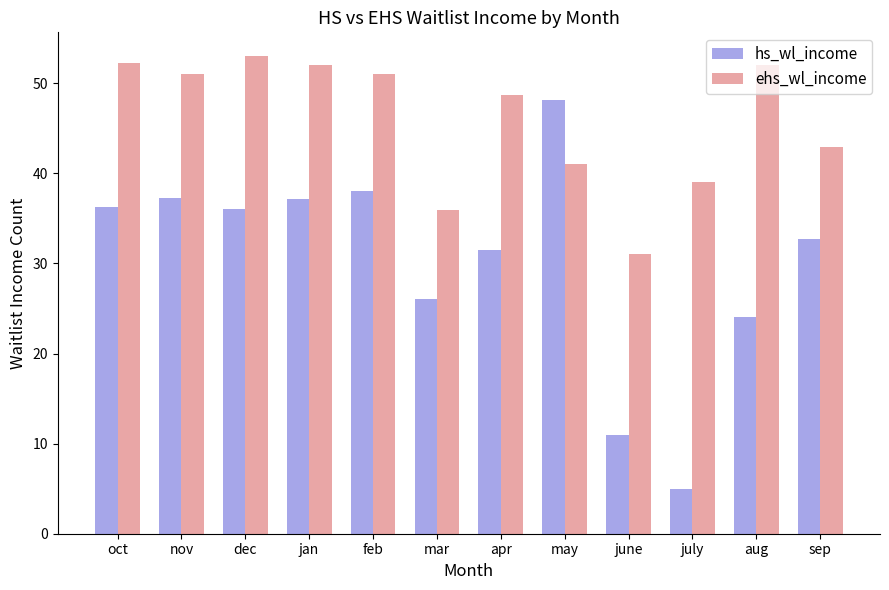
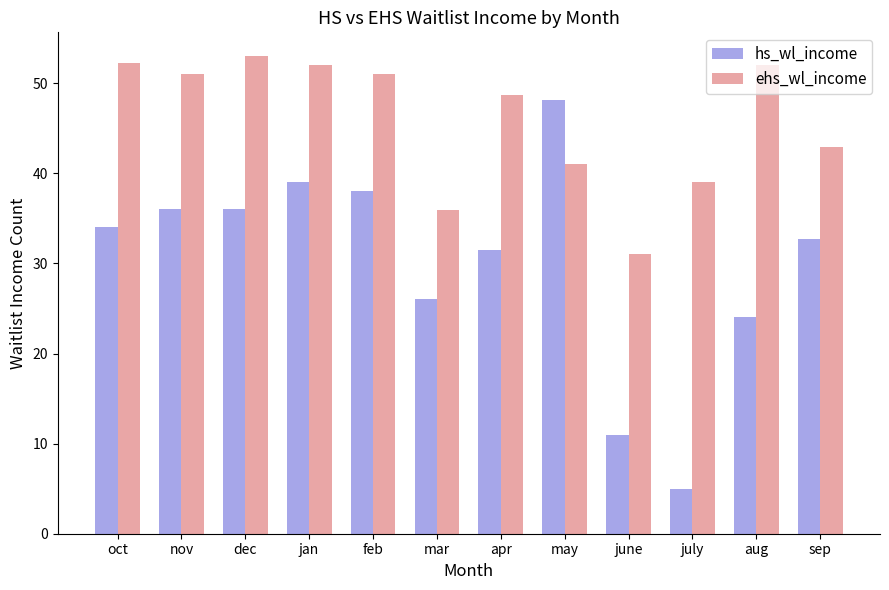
hs_wl_income, oct: 36 -> 34
hs_wl_income, nov: 37 -> 36
hs_wl_income, jan: 37 -> 39
